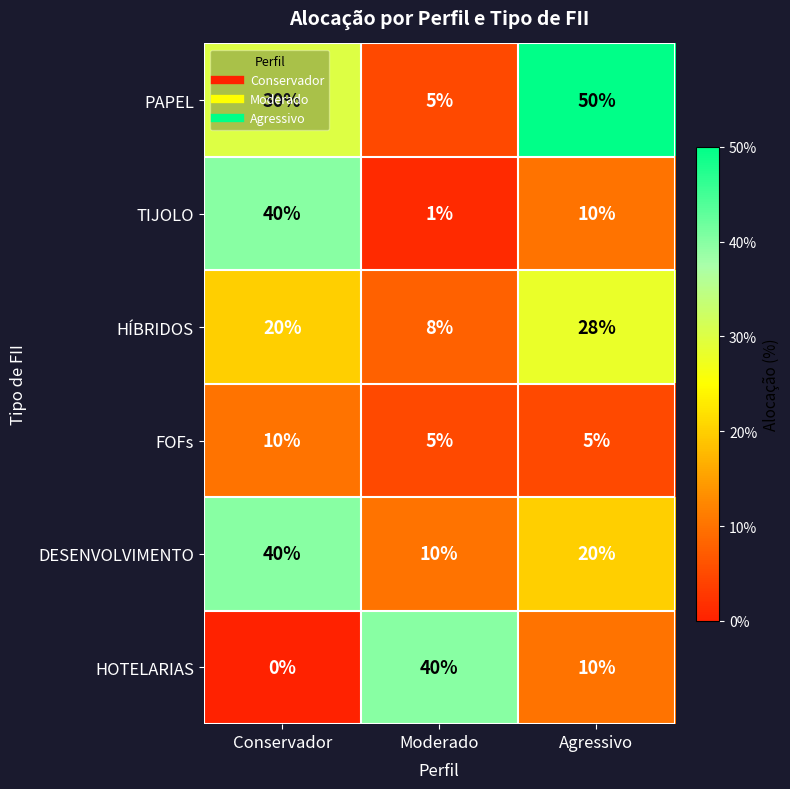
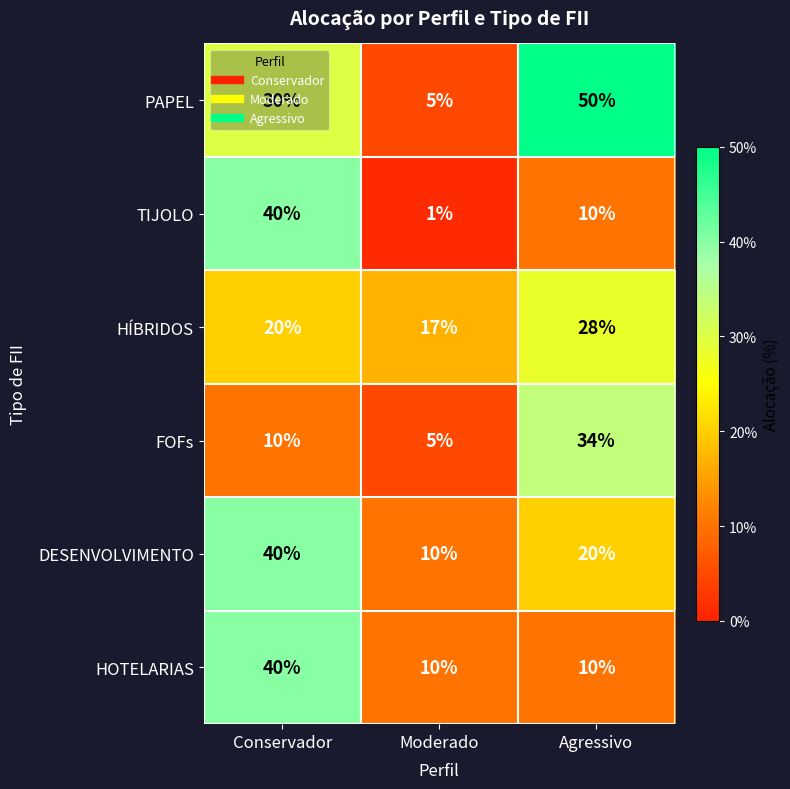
HÍBRIDOS, Moderado: 8% -> 17%
FOFs, Agressivo: 5% -> 34%
HOTELARIAS, Conservador: 0% -> 40%
HOTELARIAS, Moderado: 40% -> 10%
